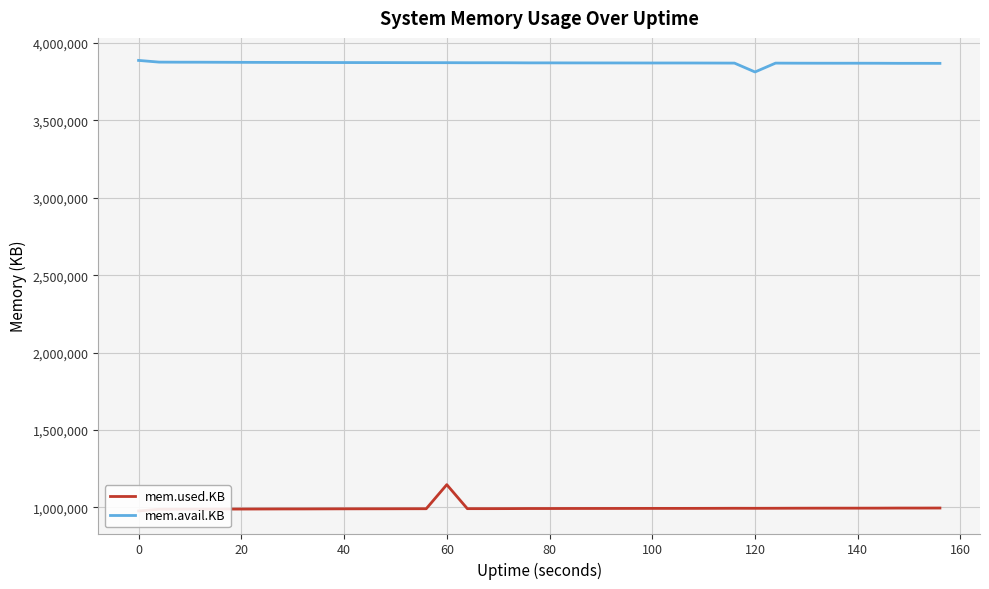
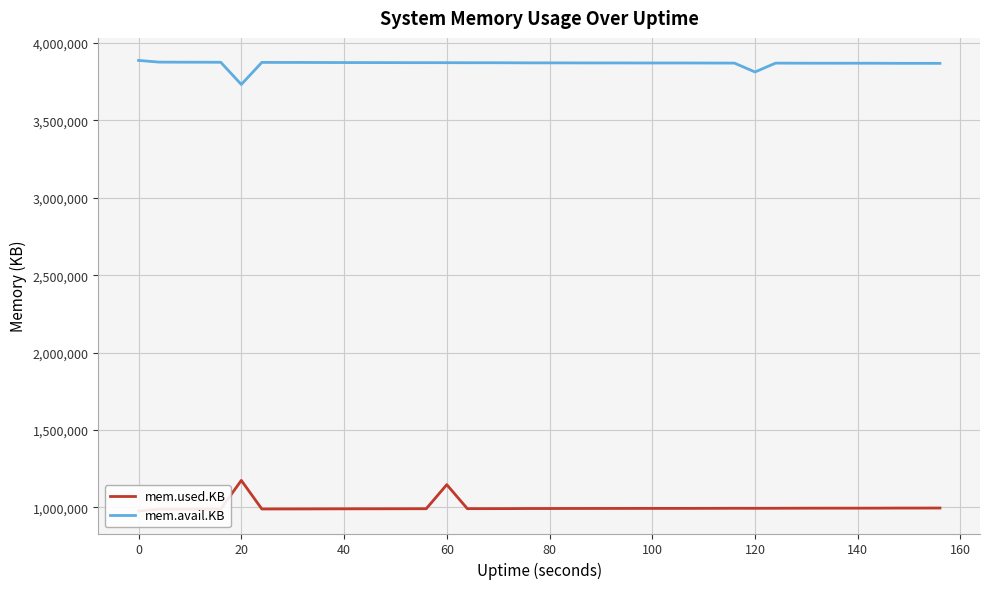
mem.used.KB, 20: 990,000 -> 1,170,000
mem.avail.KB, 20: 3,870,000 -> 3,730,000
